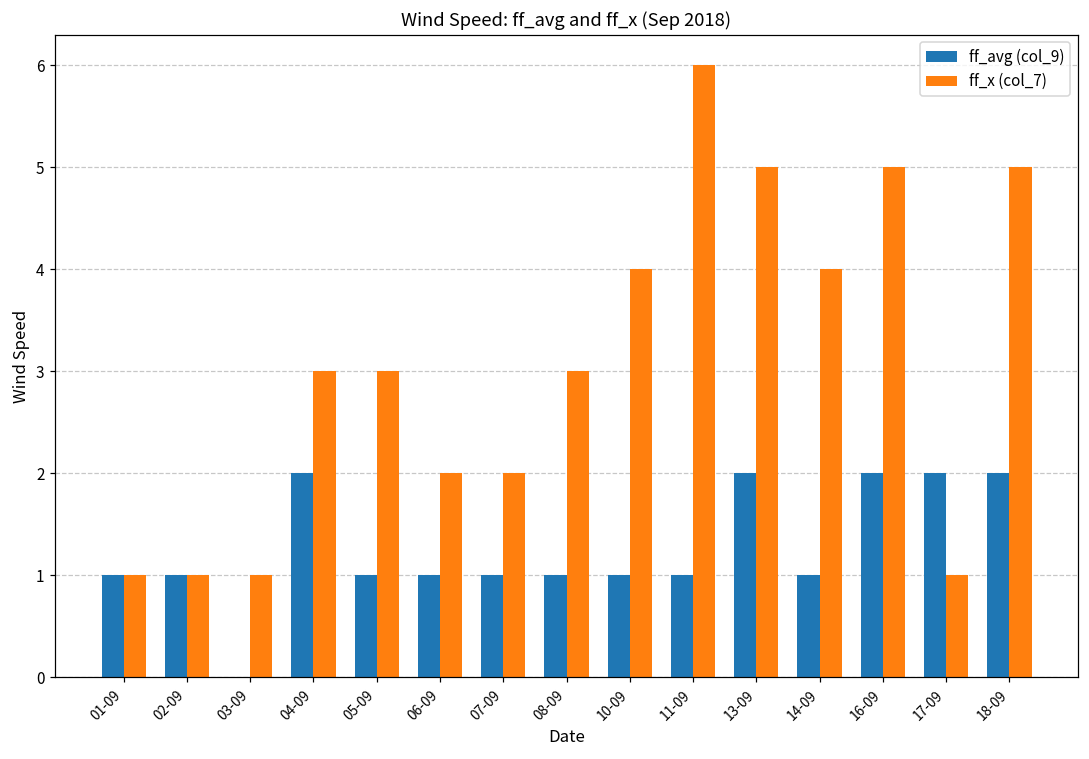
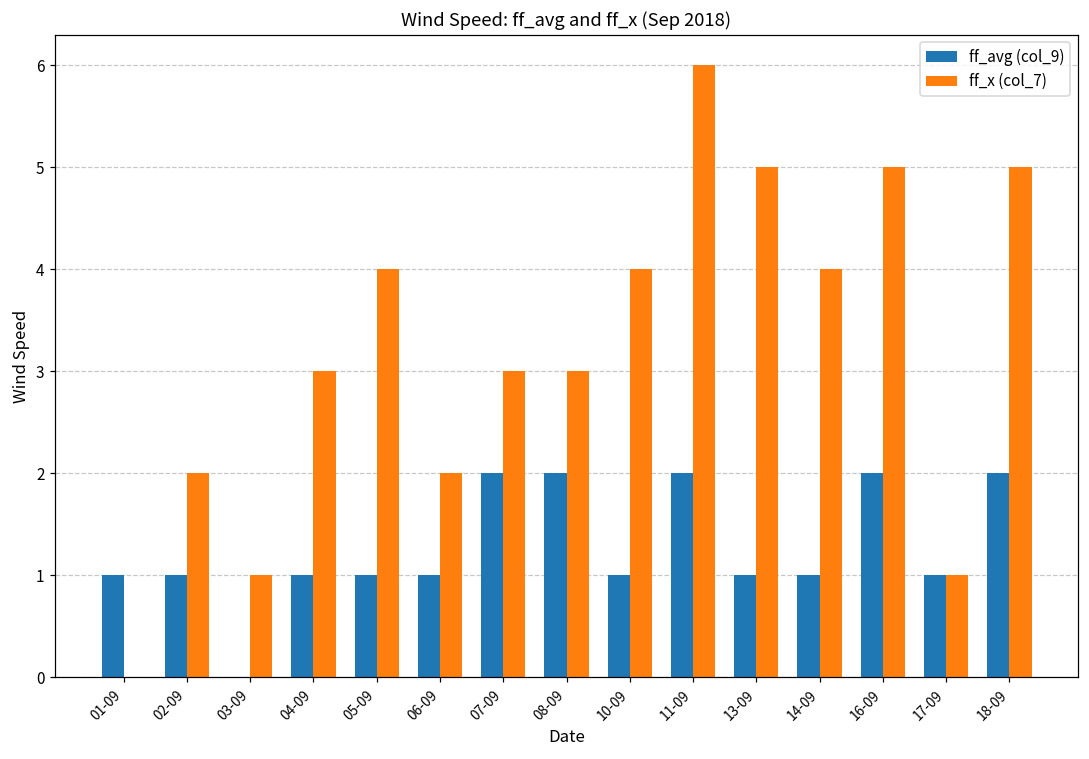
ff_x (col_7), 01-09: 1 -> 0
ff_x (col_7), 02-09: 1 -> 2
ff_avg (col_9), 04-09: 2 -> 1
ff_x (col_7), 05-09: 3 -> 4
ff_avg (col_9), 07-09: 1 -> 2
ff_x (col_7), 07-09: 2 -> 3
ff_avg (col_9), 08-09: 1 -> 2
ff_avg (col_9), 11-09: 1 -> 2
ff_avg (col_9), 13-09: 2 -> 1
ff_avg (col_9), 17-09: 2 -> 1
